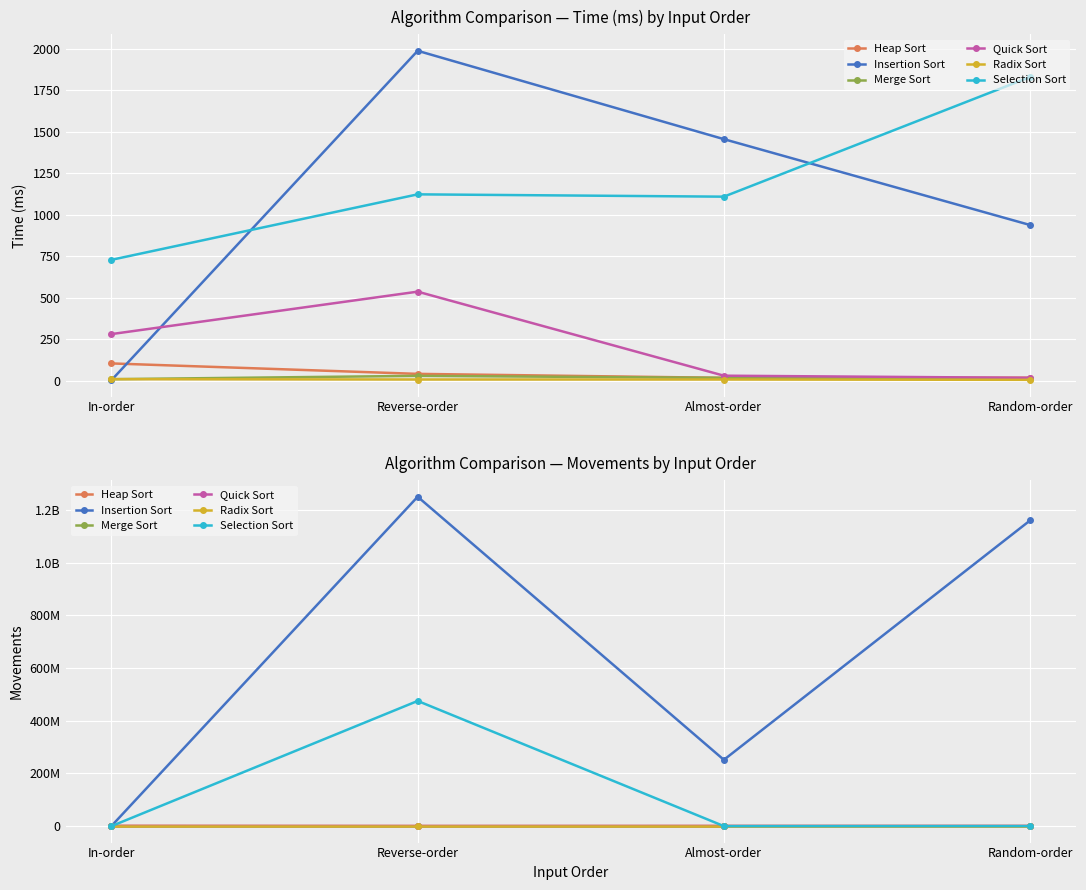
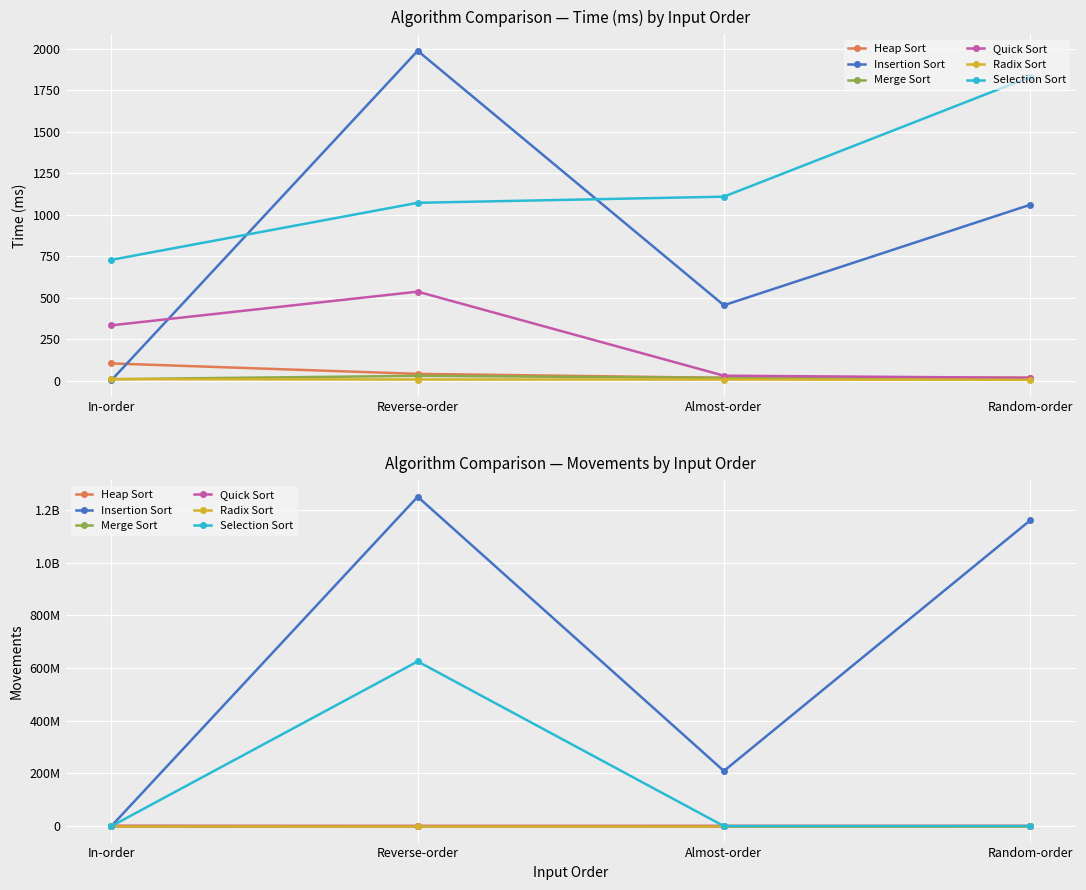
Algorithm Comparison — Time (ms) by Input Order, Quick Sort, In-order: 280 -> 330
Algorithm Comparison — Time (ms) by Input Order, Selection Sort, Reverse-order: 1120 -> 1070
Algorithm Comparison — Time (ms) by Input Order, Insertion Sort, Almost-order: 1460 -> 450
Algorithm Comparison — Time (ms) by Input Order, Insertion Sort, Random-order: 940 -> 1060
Algorithm Comparison — Movements by Input Order, Selection Sort, Reverse-order: 480000000 -> 630000000
Algorithm Comparison — Movements by Input Order, Insertion Sort, Almost-order: 250000000 -> 210000000
